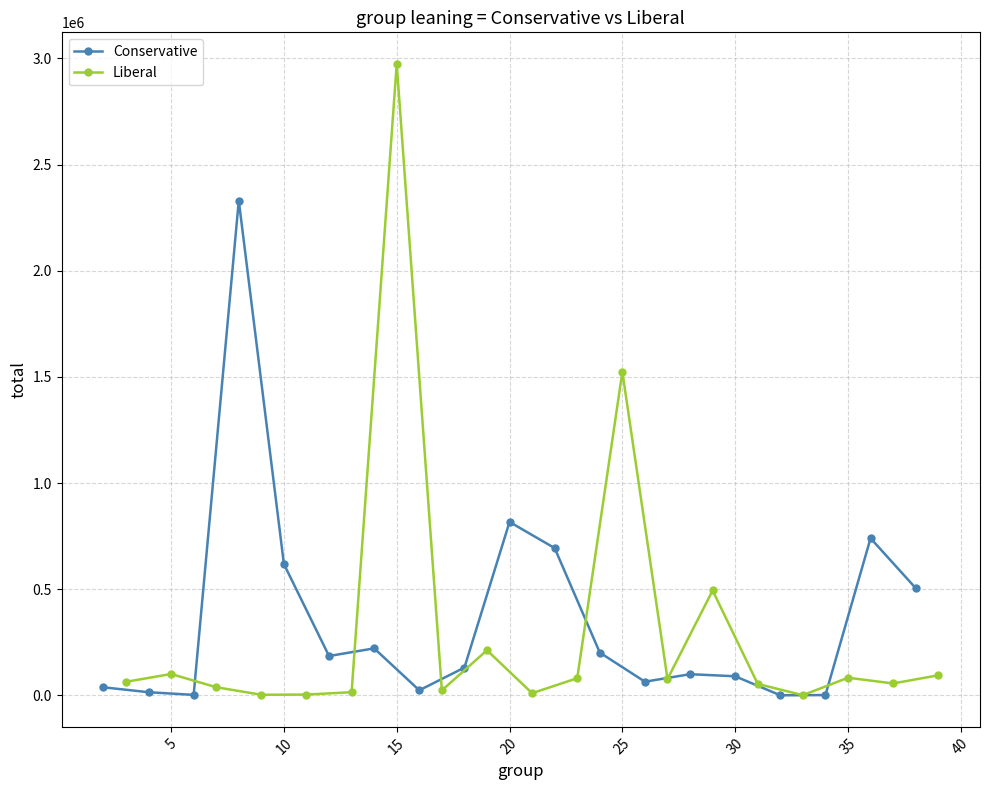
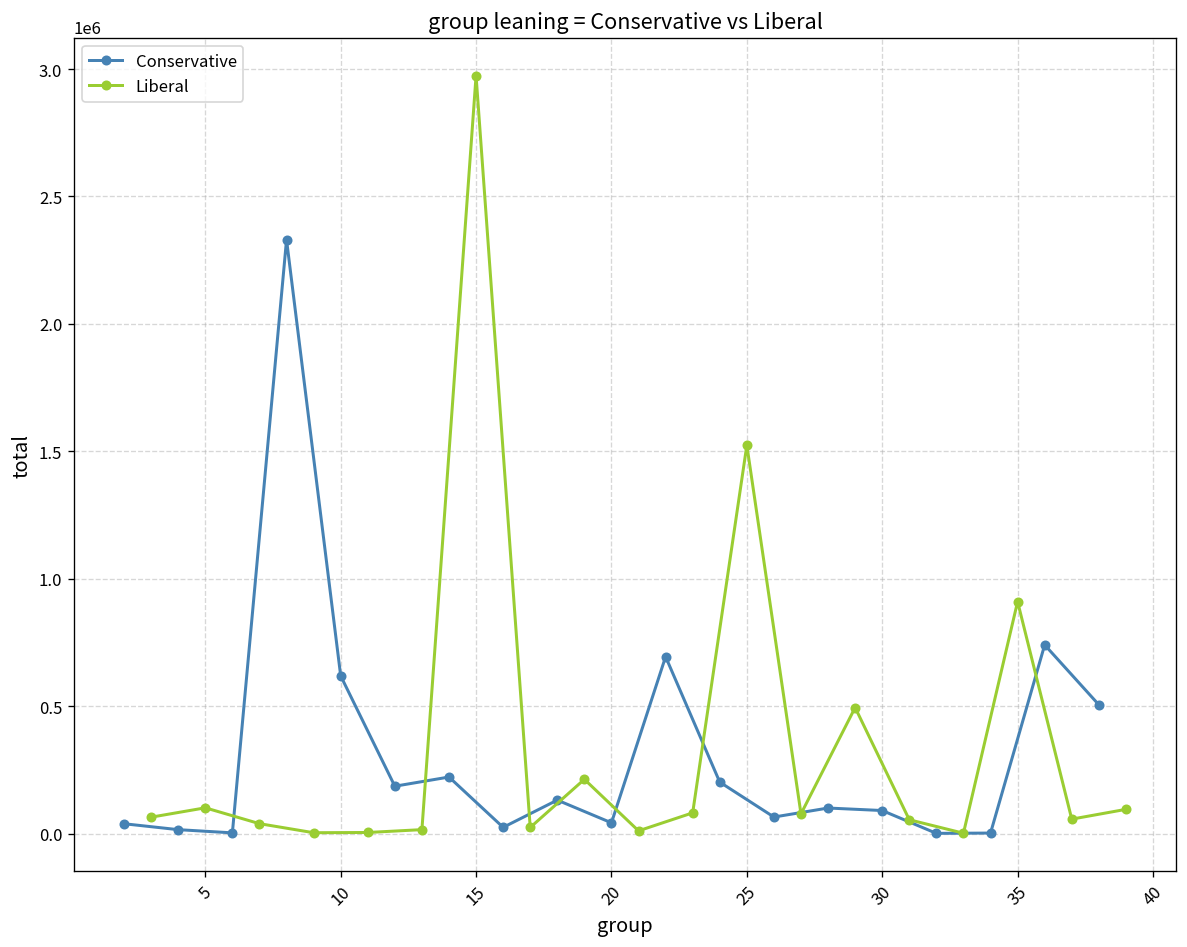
Conservative, 20: 820000 -> 40000
Liberal, 35: 80000 -> 910000
